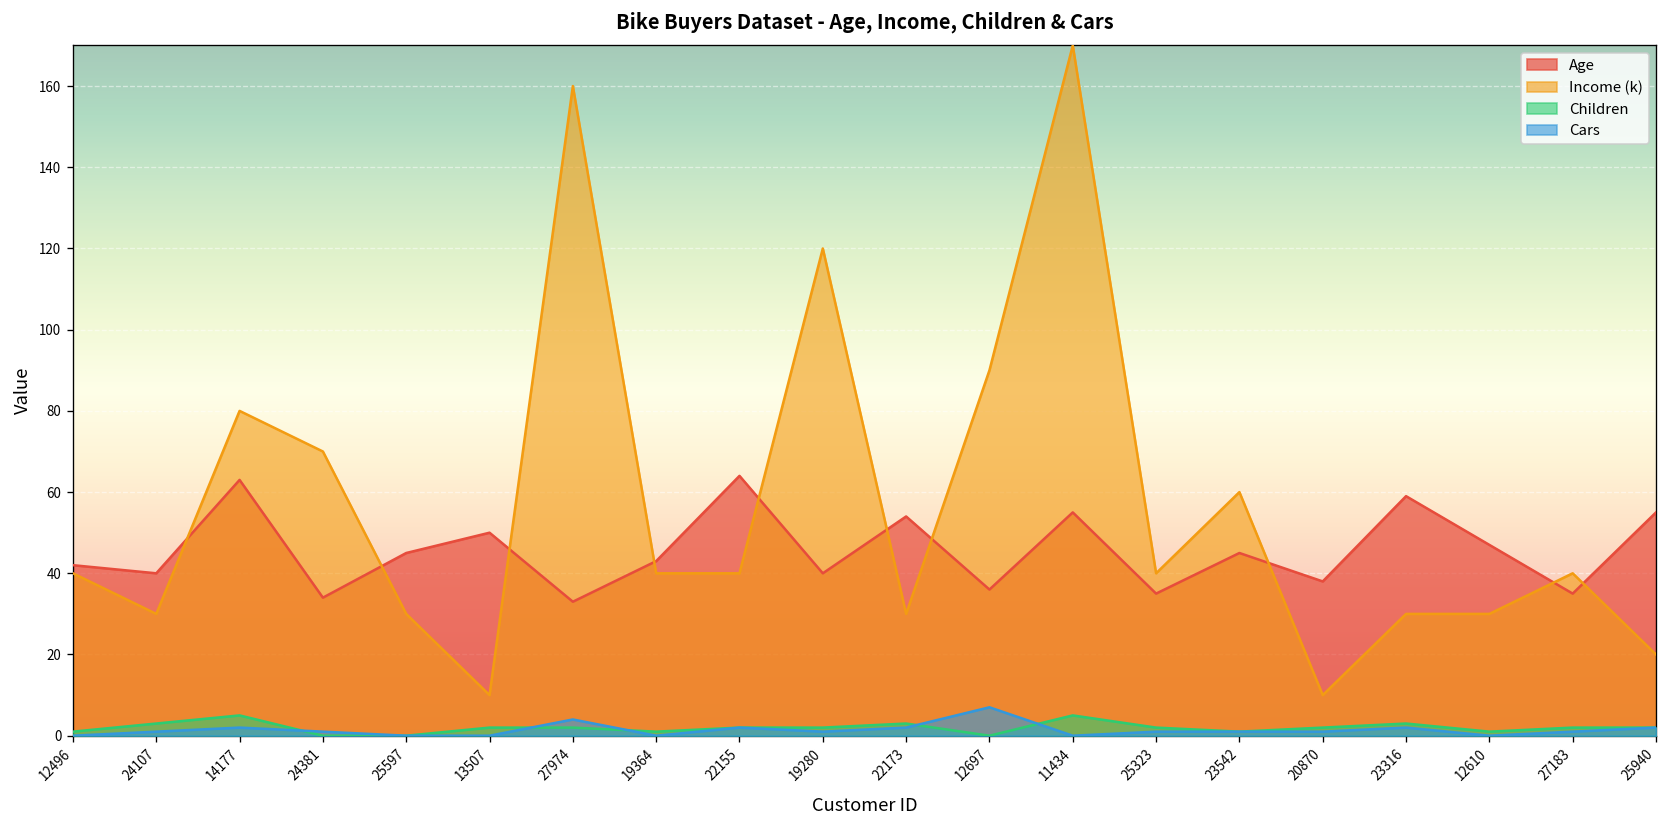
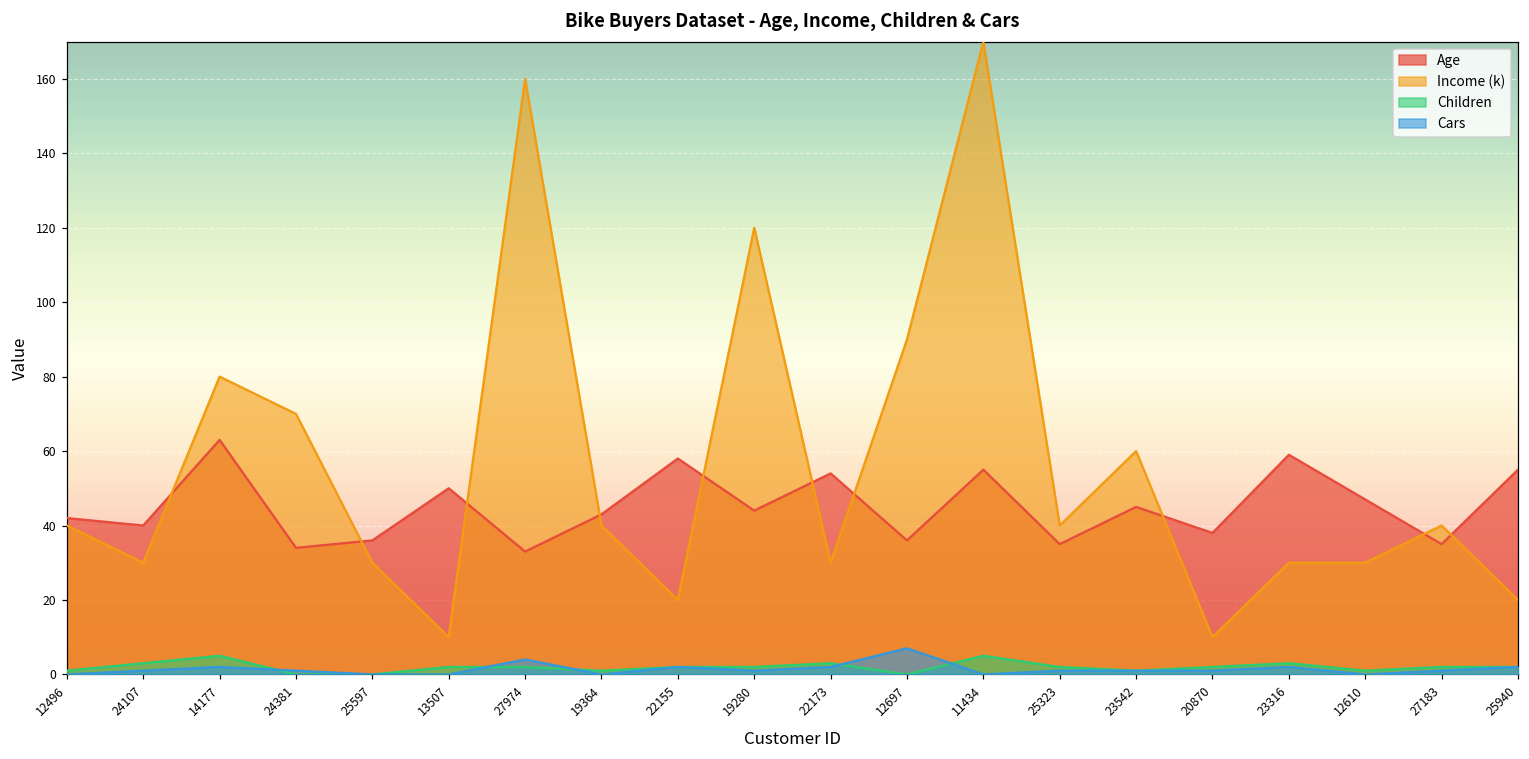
Age, 25597: 45 -> 36
Age, 22155: 64 -> 58
Income (k), 22155: 40 -> 20
Age, 19280: 40 -> 44
